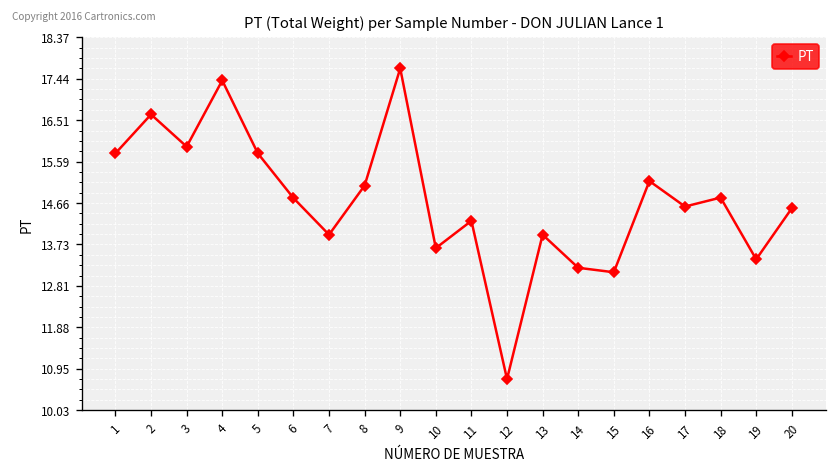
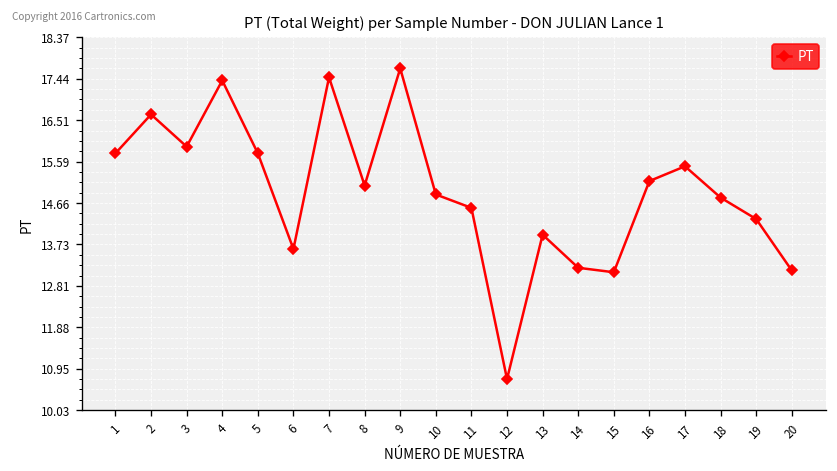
6: 14.8 -> 13.6
7: 14.0 -> 17.5
10: 13.7 -> 14.9
11: 14.3 -> 14.6
17: 14.6 -> 15.5
19: 13.4 -> 14.3
20: 14.5 -> 13.2
